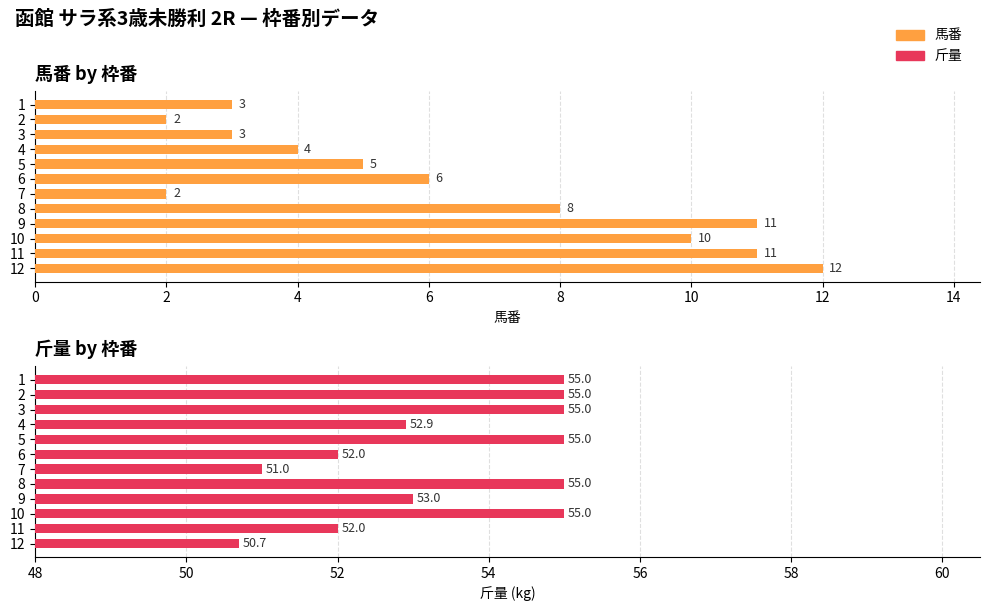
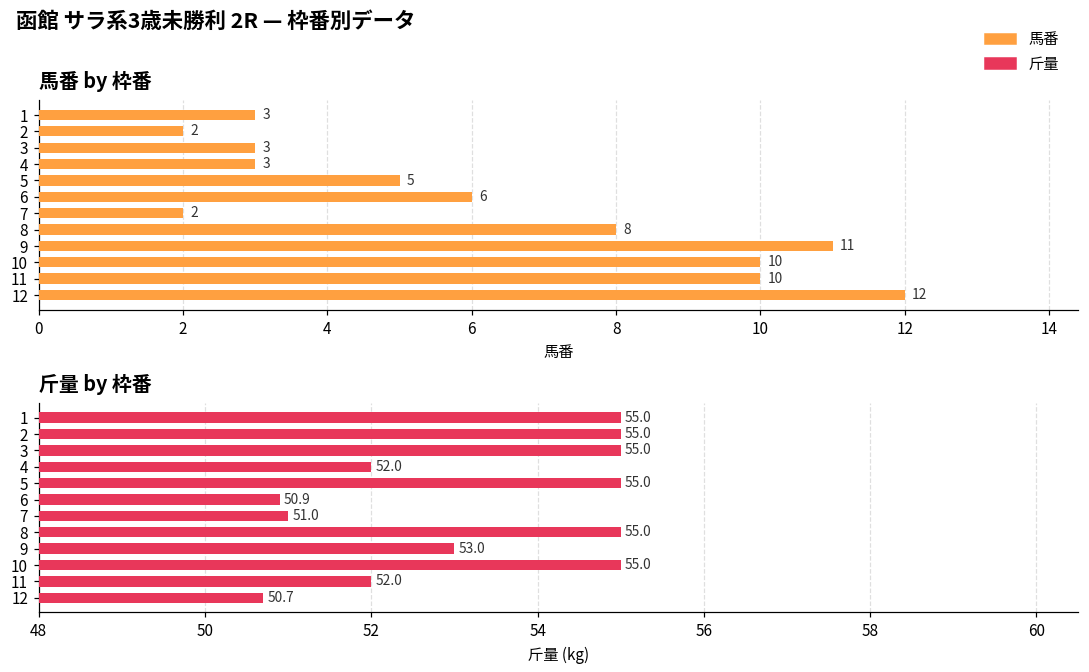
馬番 by 枠番, 4: 4 -> 3
馬番 by 枠番, 11: 11 -> 10
斤量 by 枠番, 4: 52.9 -> 52.0
斤量 by 枠番, 6: 52.0 -> 50.9
